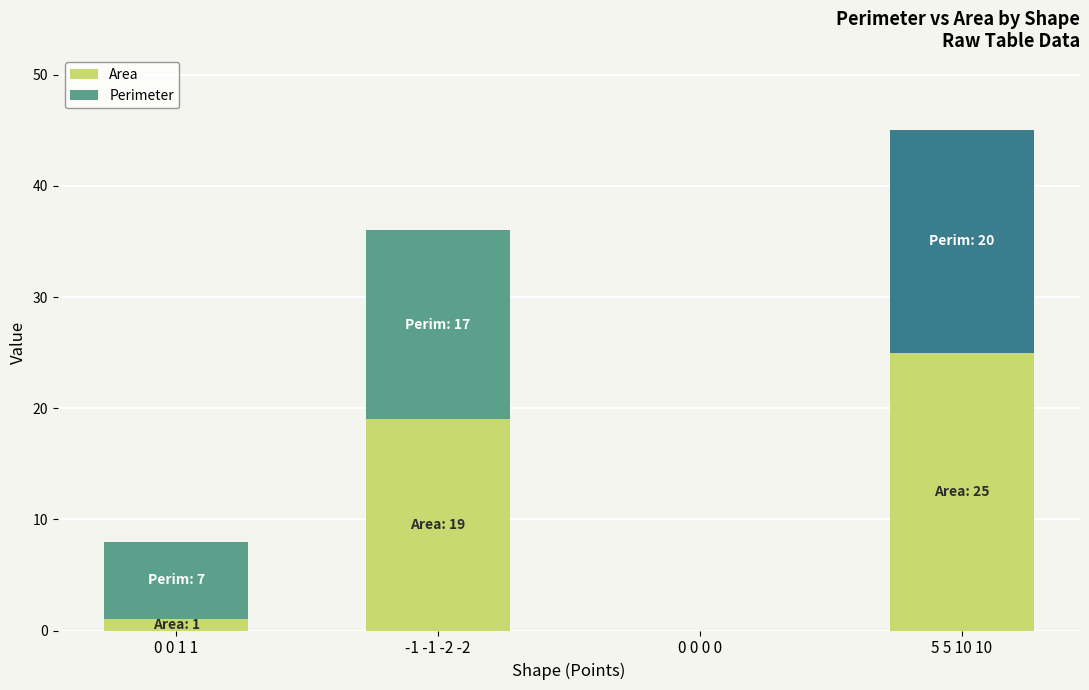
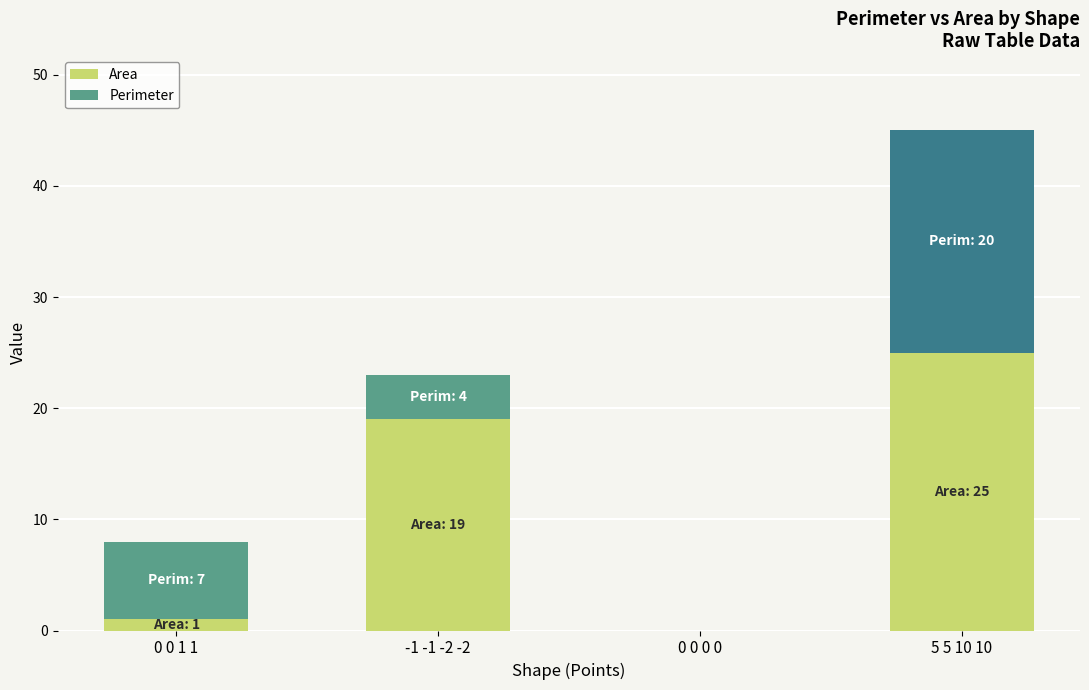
Perimeter, -1 -1 -2 -2: 17 -> 4
